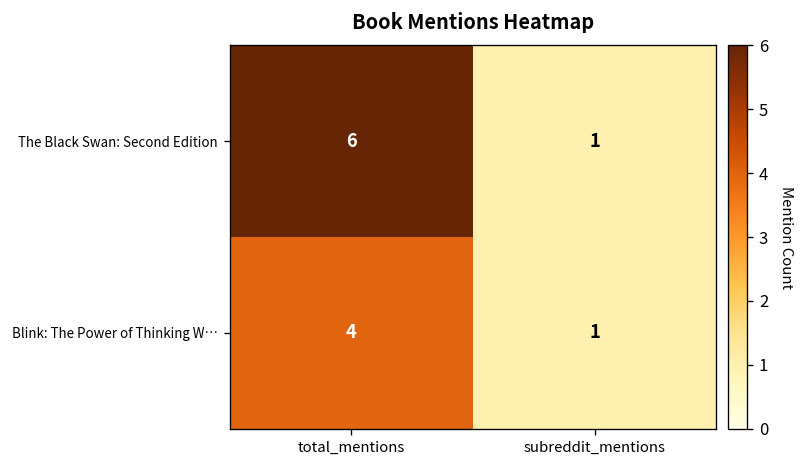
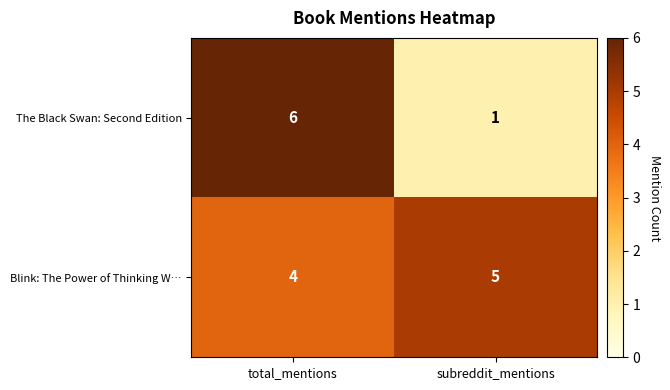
Blink: The Power of Thinking W…, subreddit_mentions: 1 -> 5
